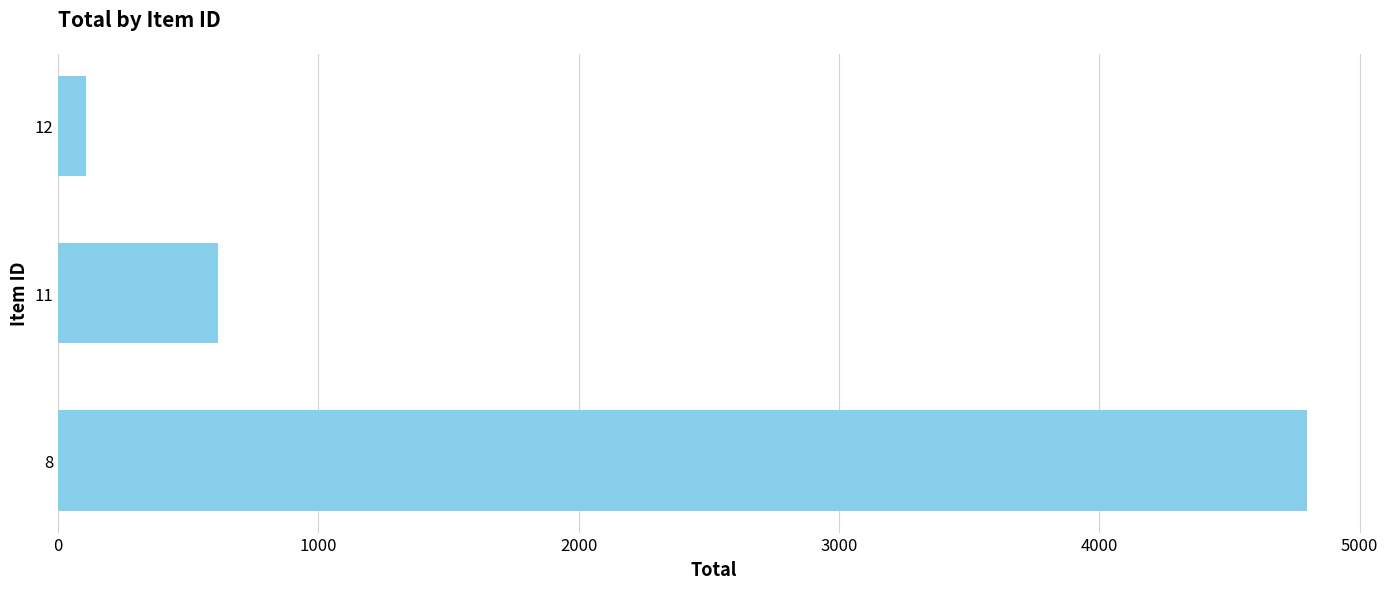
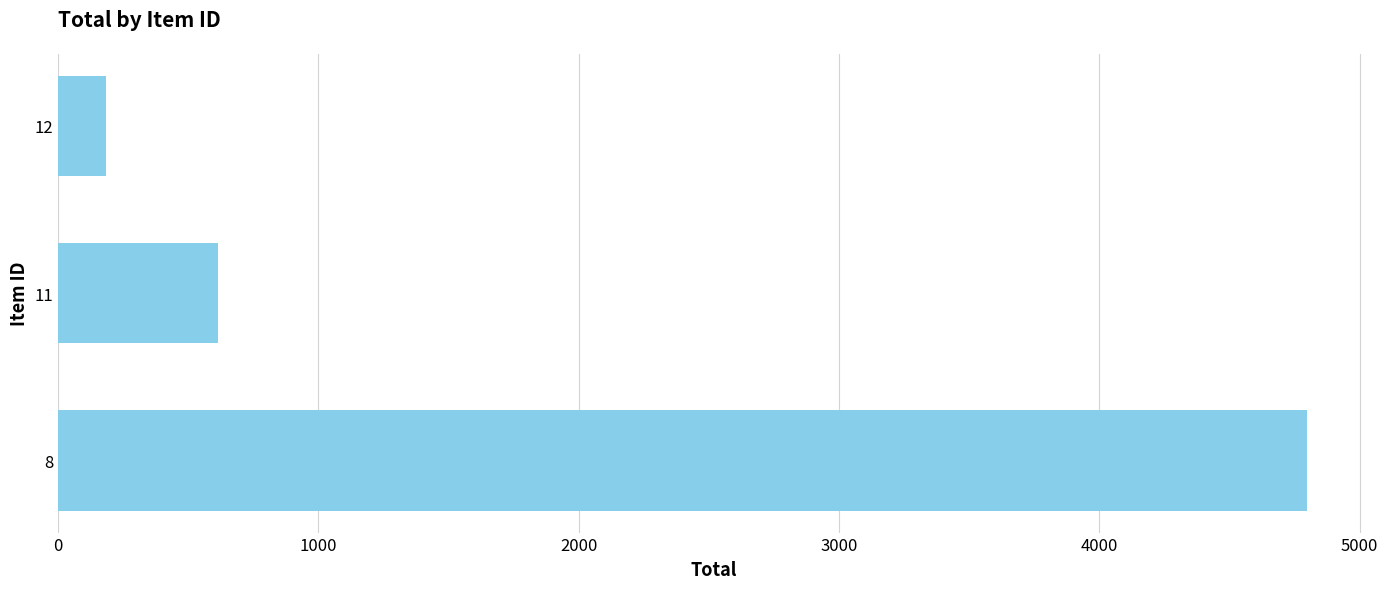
12: 110 -> 190
